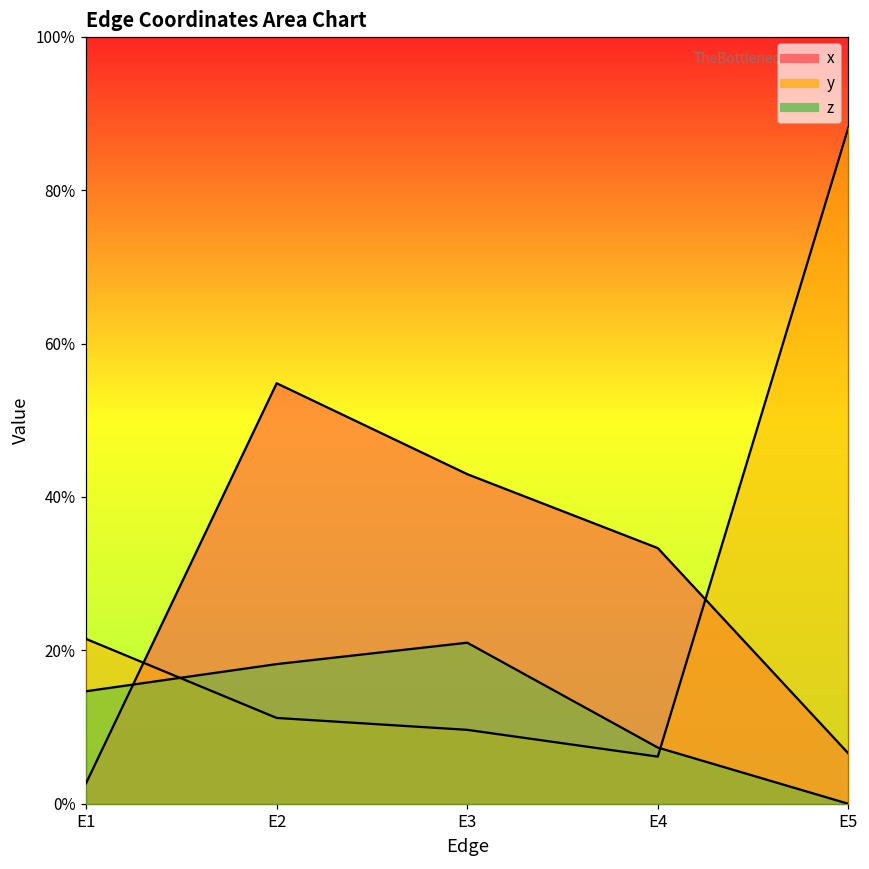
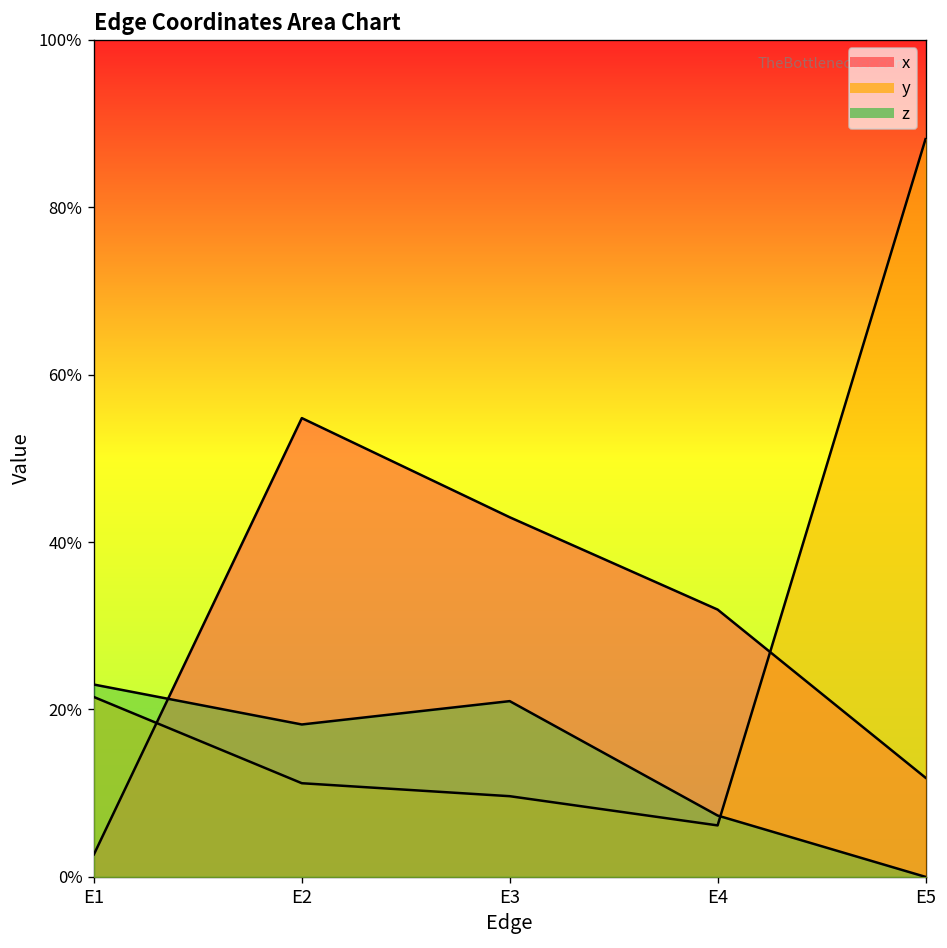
z, E1: 15% -> 23%
x, E4: 33% -> 32%
x, E5: 7% -> 12%
